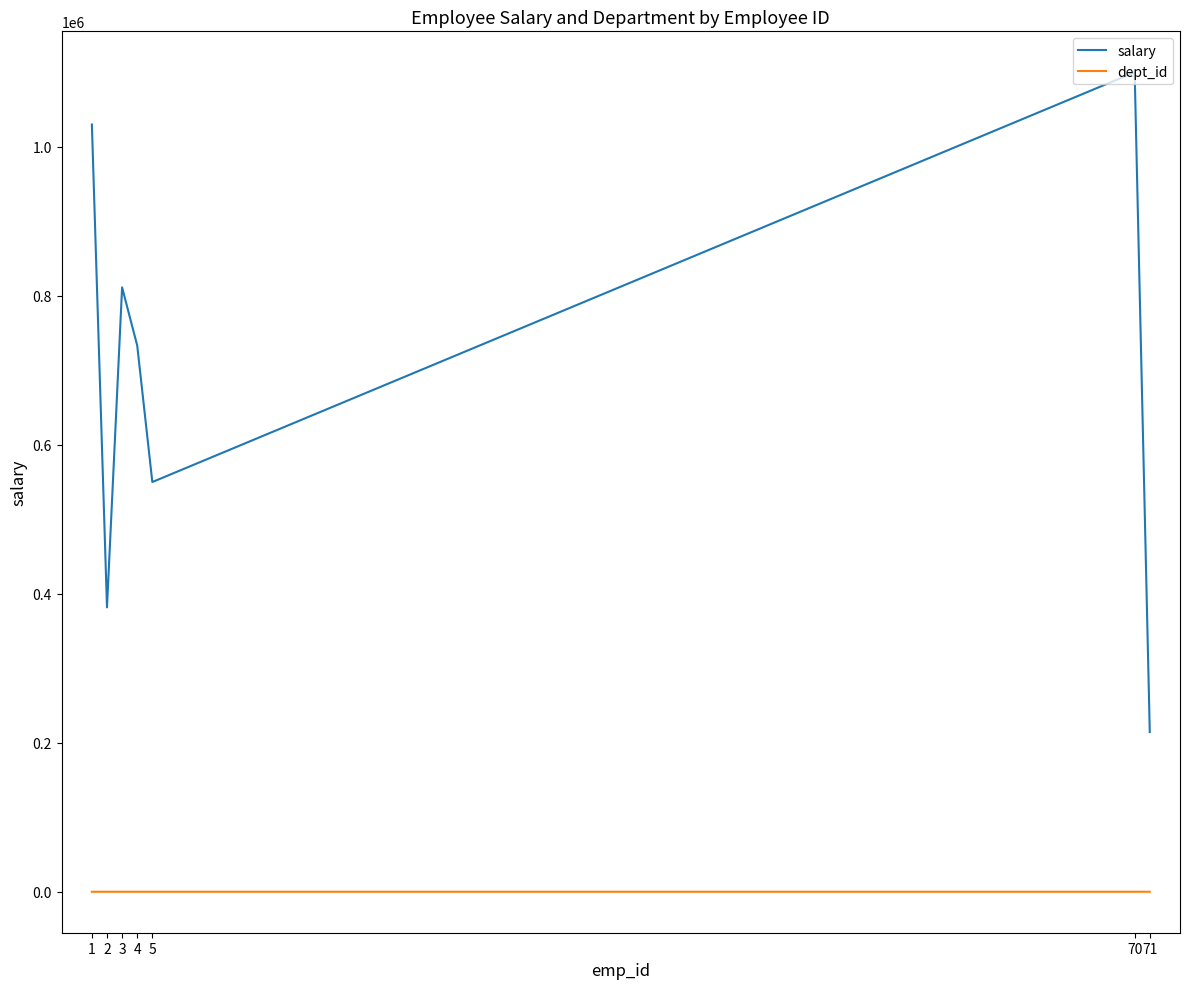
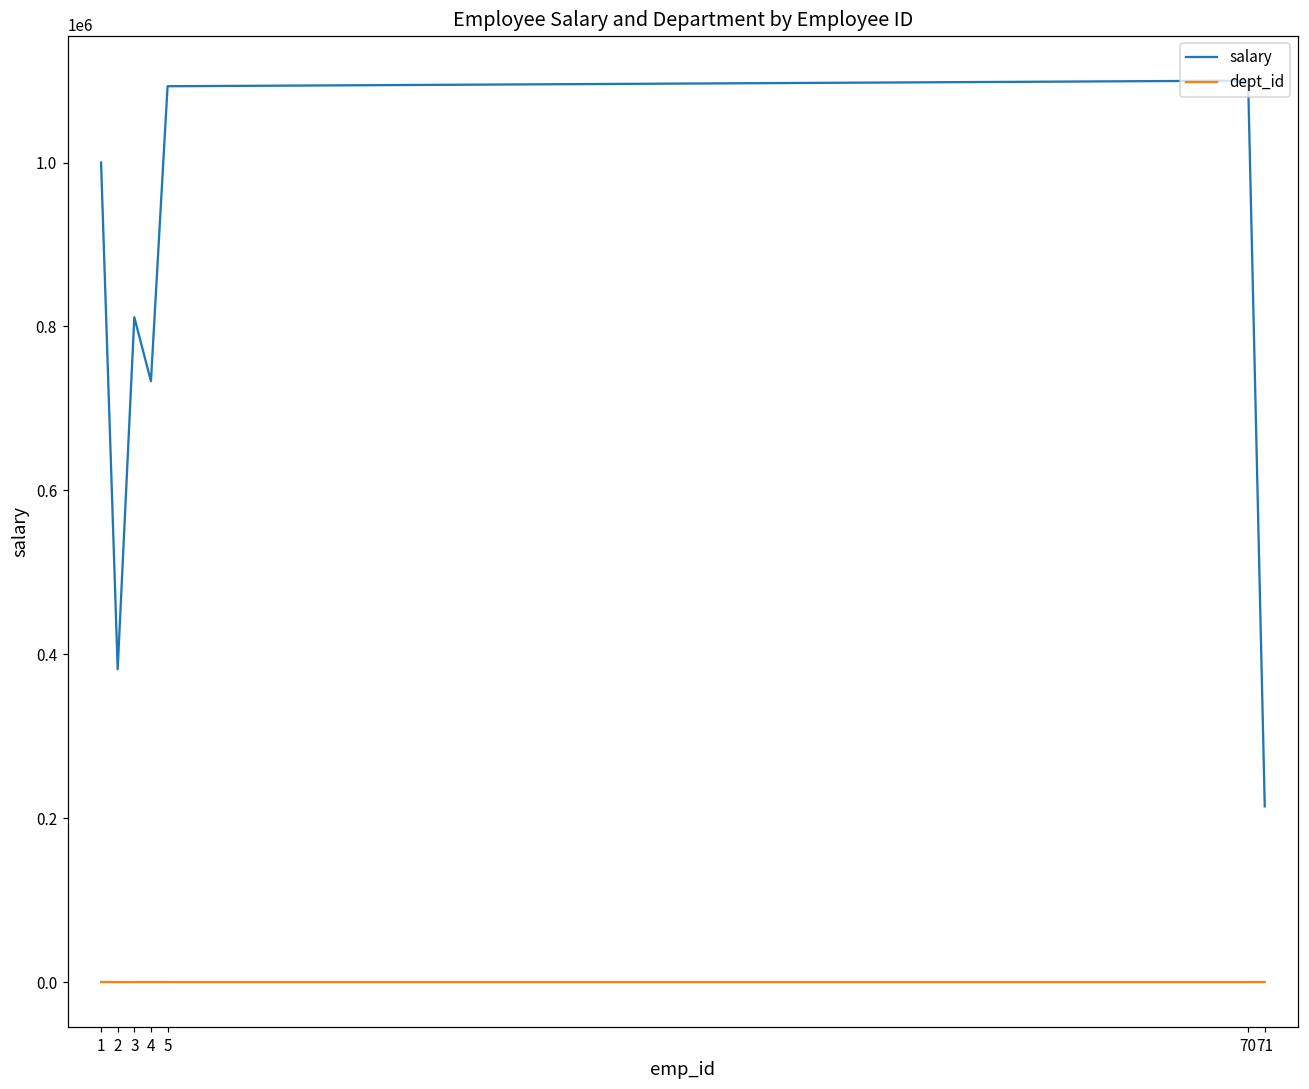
salary, 1: 1030000 -> 1000000
salary, 5: 550000 -> 1090000
